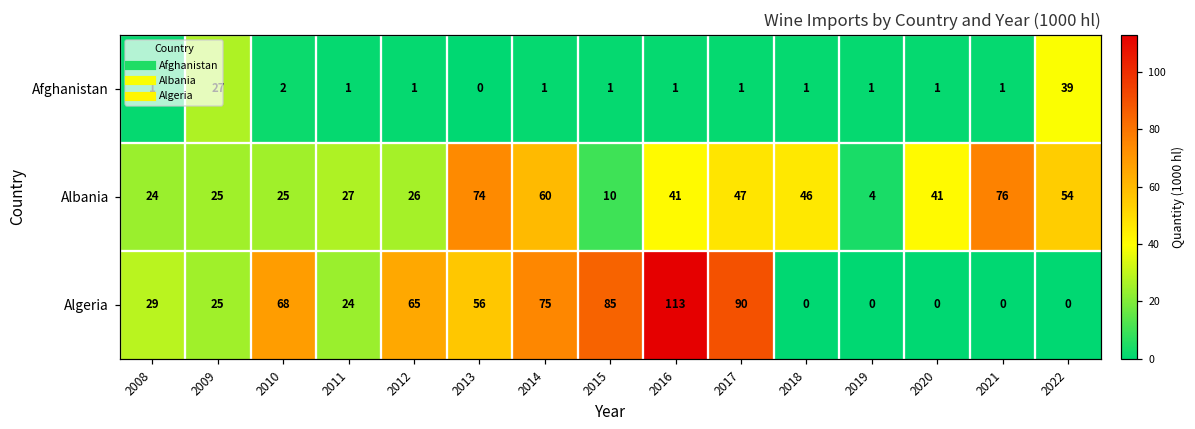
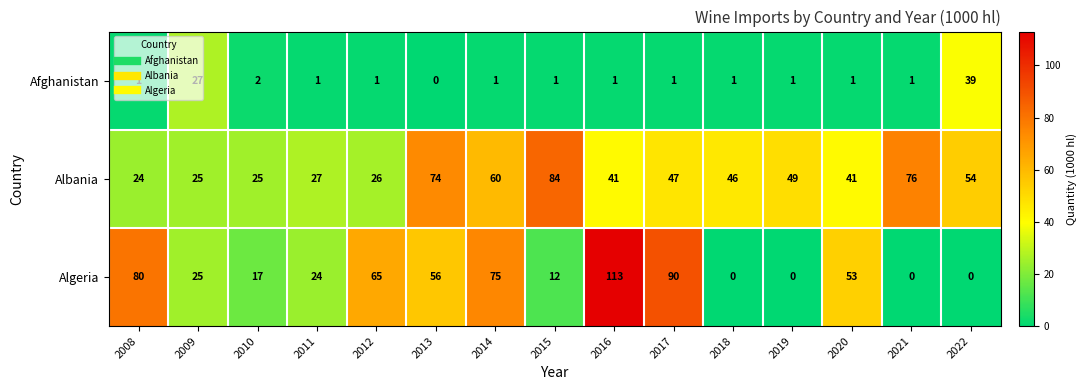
Albania, 2015: 10 -> 84
Albania, 2019: 4 -> 49
Algeria, 2008: 29 -> 80
Algeria, 2010: 68 -> 17
Algeria, 2015: 85 -> 12
Algeria, 2020: 0 -> 53
